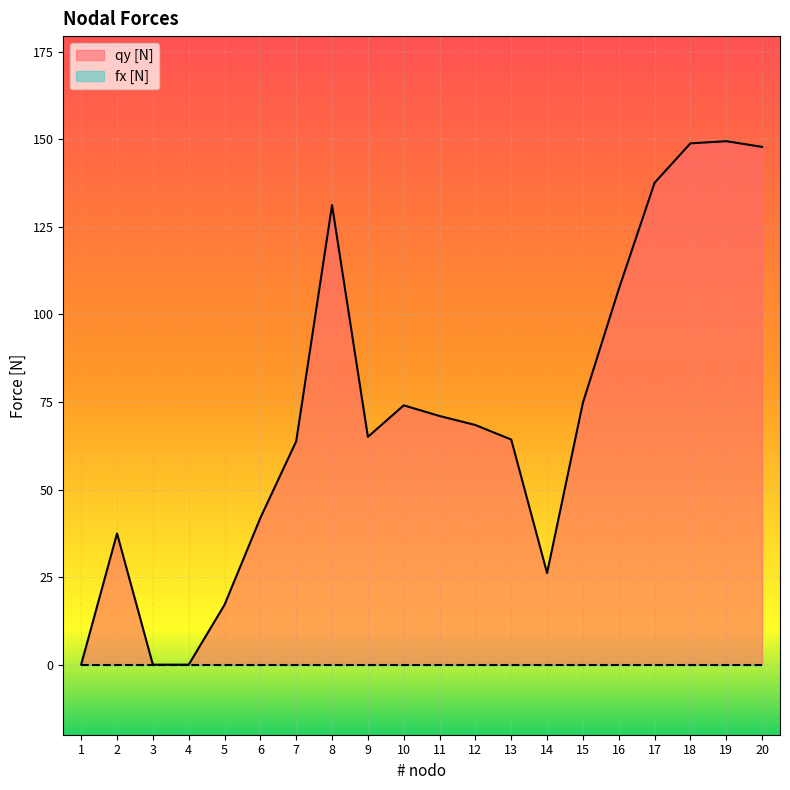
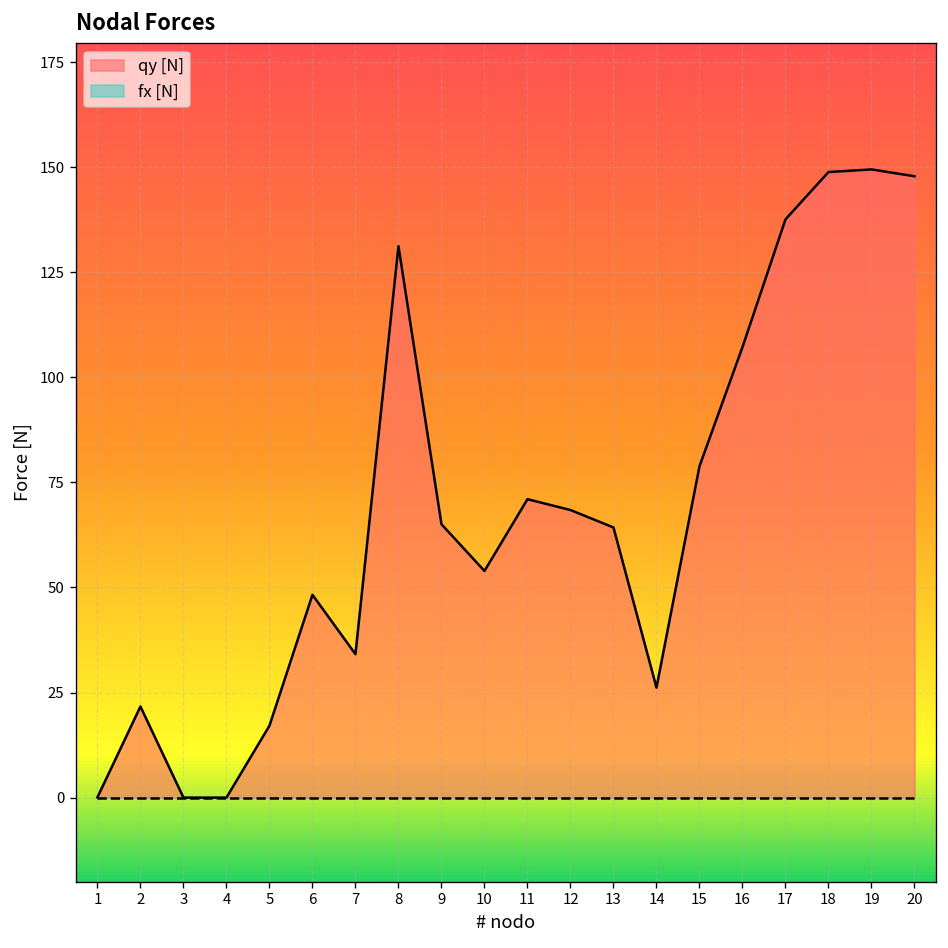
qy [N], 2: 37 -> 22
qy [N], 6: 42 -> 48
qy [N], 7: 64 -> 34
qy [N], 10: 74 -> 54
qy [N], 15: 75 -> 79
